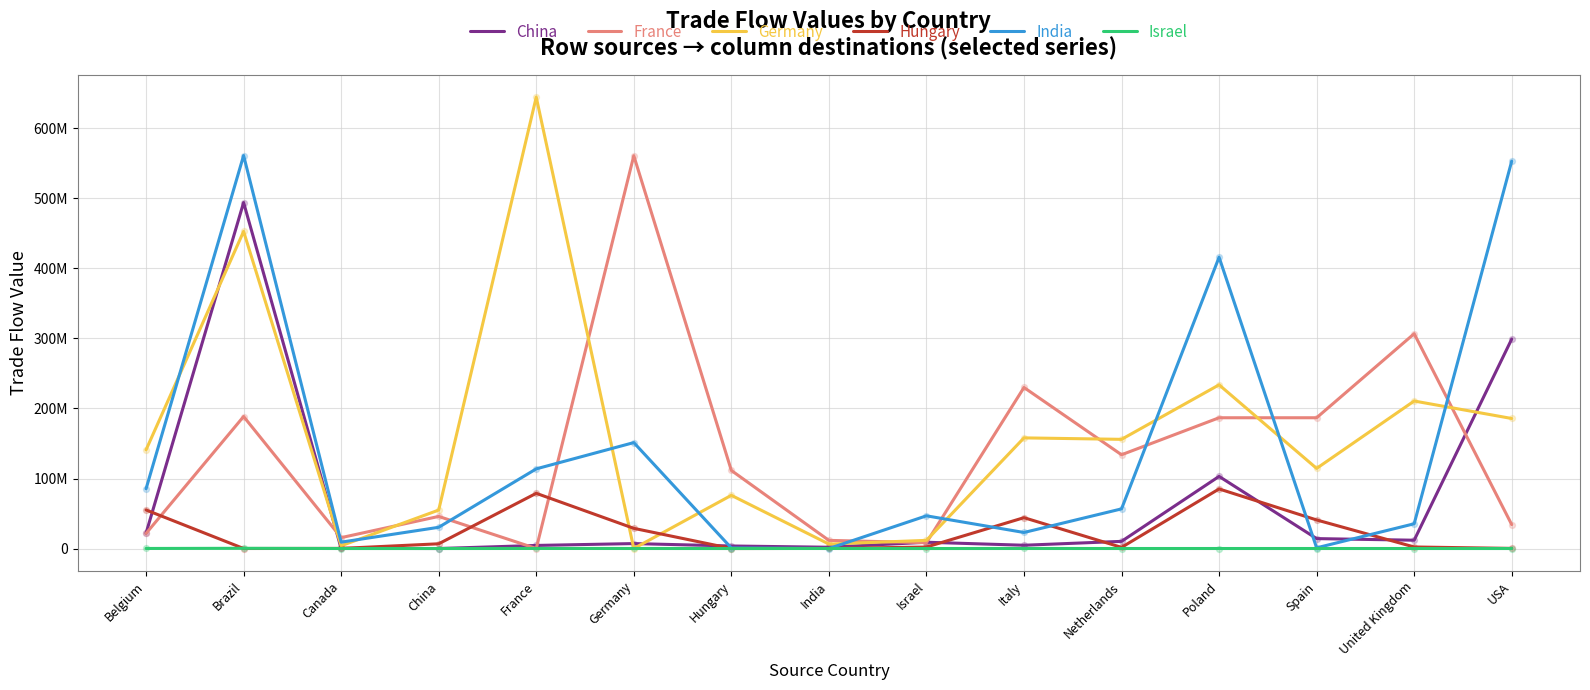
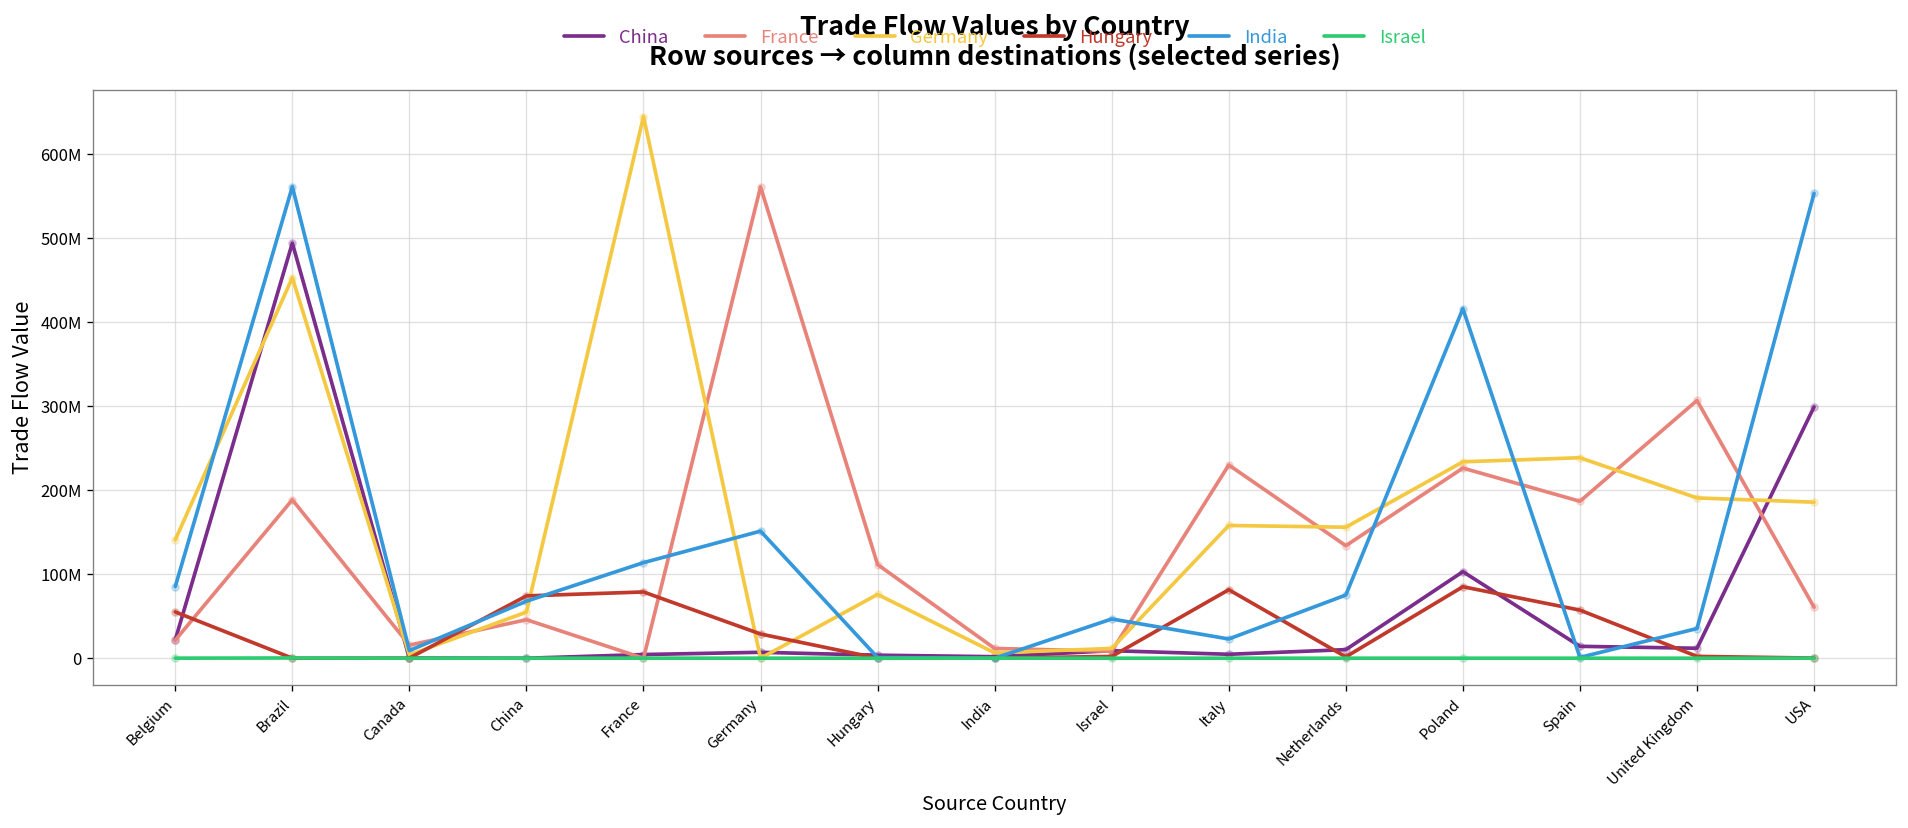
Hungary, China: 10000000 -> 70000000
India, China: 30000000 -> 70000000
Hungary, Italy: 40000000 -> 80000000
India, Netherlands: 60000000 -> 80000000
France, Poland: 190000000 -> 230000000
Germany, Spain: 110000000 -> 240000000
Hungary, Spain: 40000000 -> 60000000
Germany, United Kingdom: 210000000 -> 190000000
France, USA: 30000000 -> 60000000
